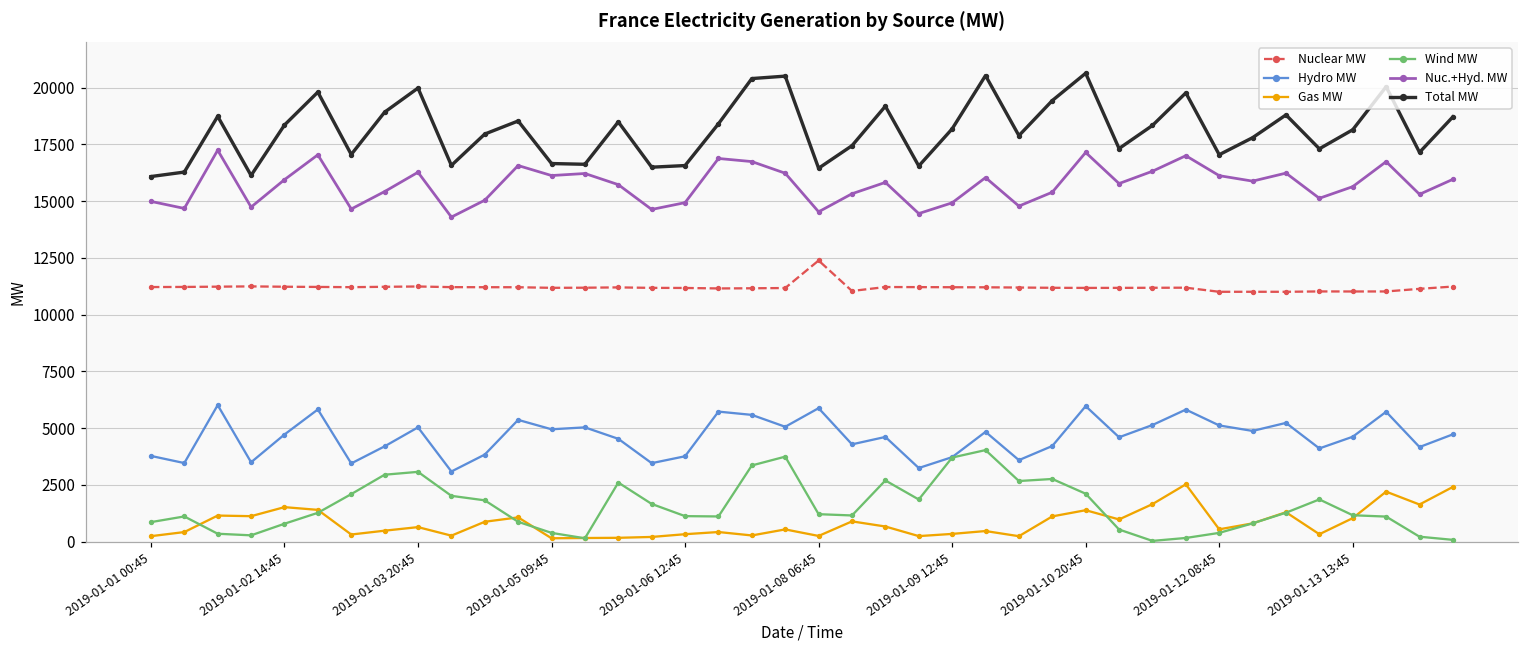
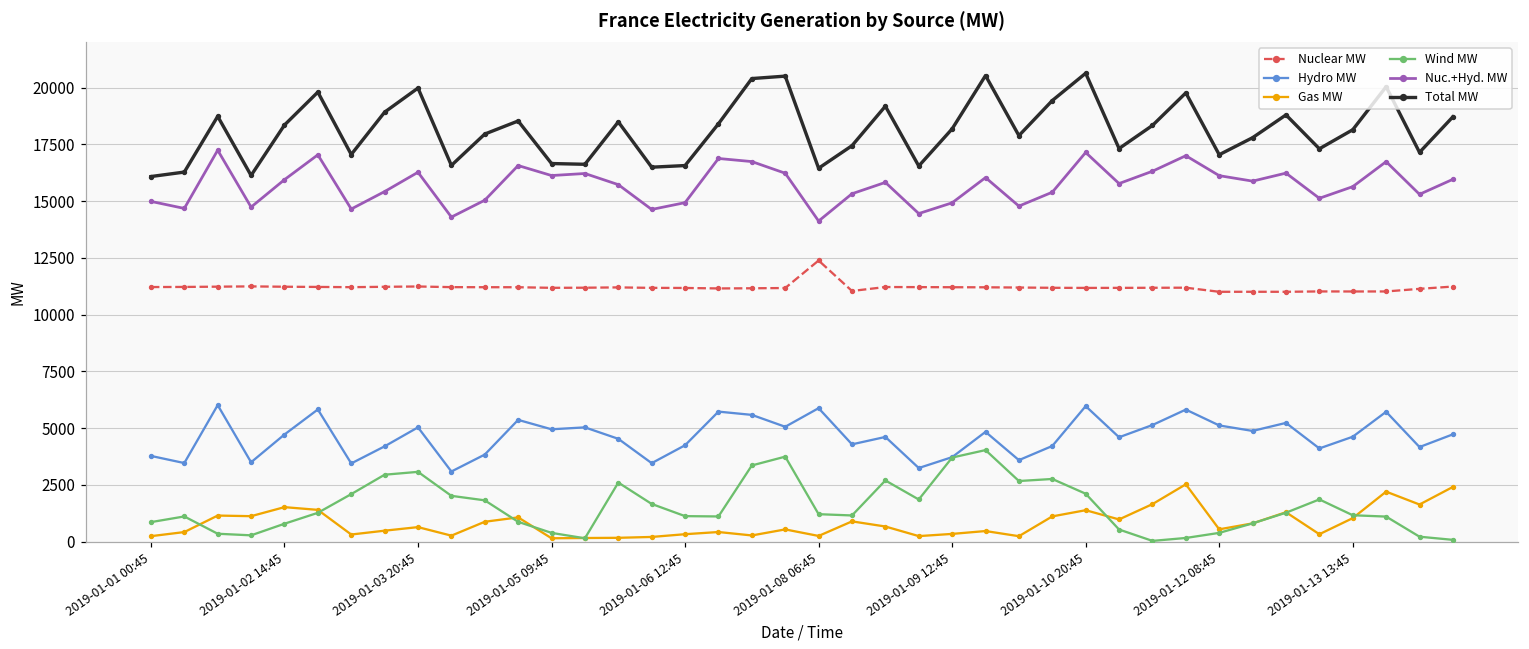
Hydro MW, 2019-01-06 12:45: 3800 -> 4200
Nuc.+Hyd. MW, 2019-01-08 06:45: 14500 -> 14100
